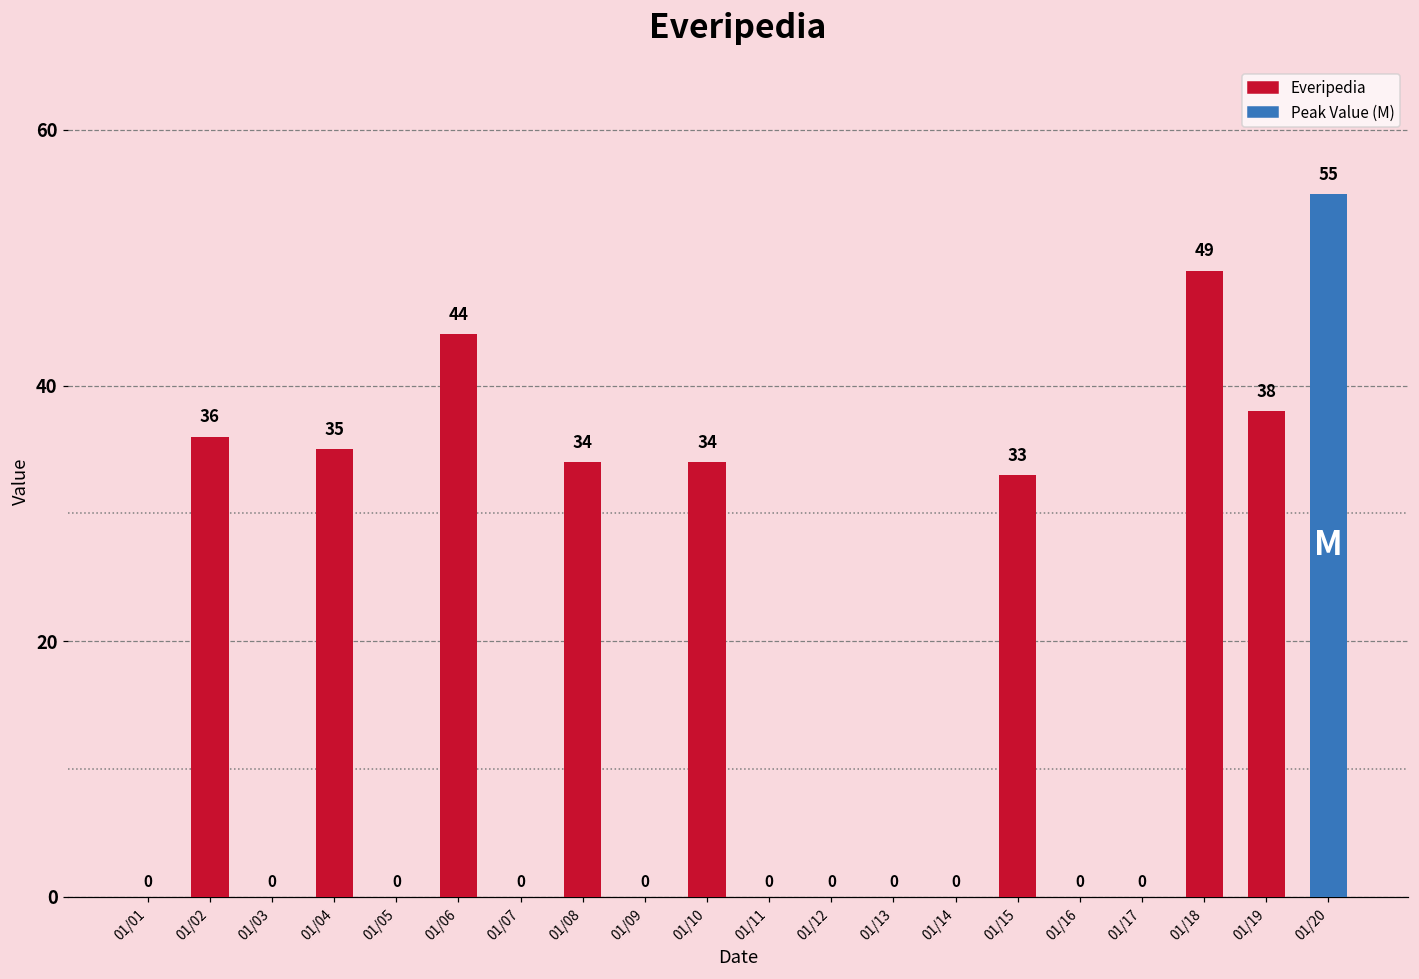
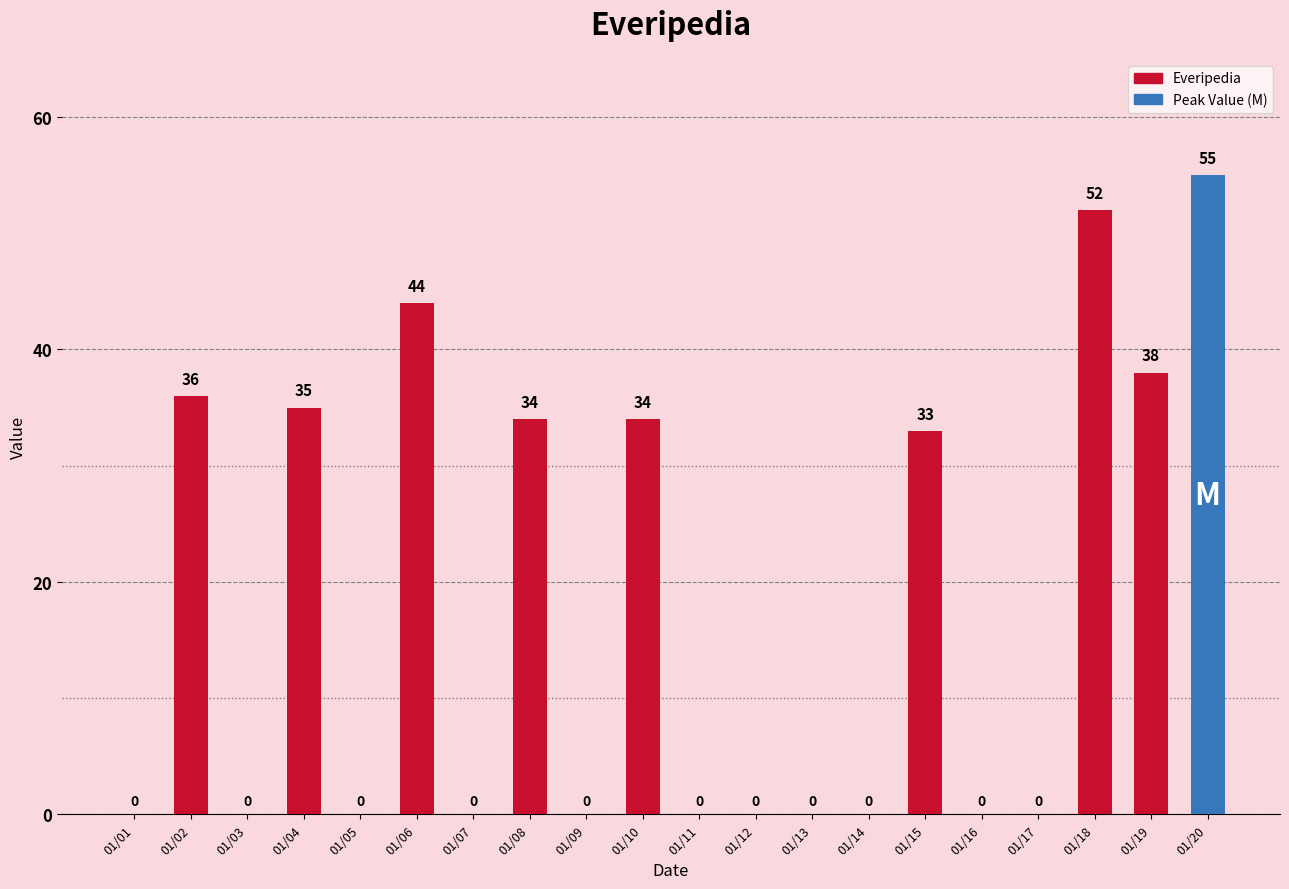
01/18: 49 -> 52
